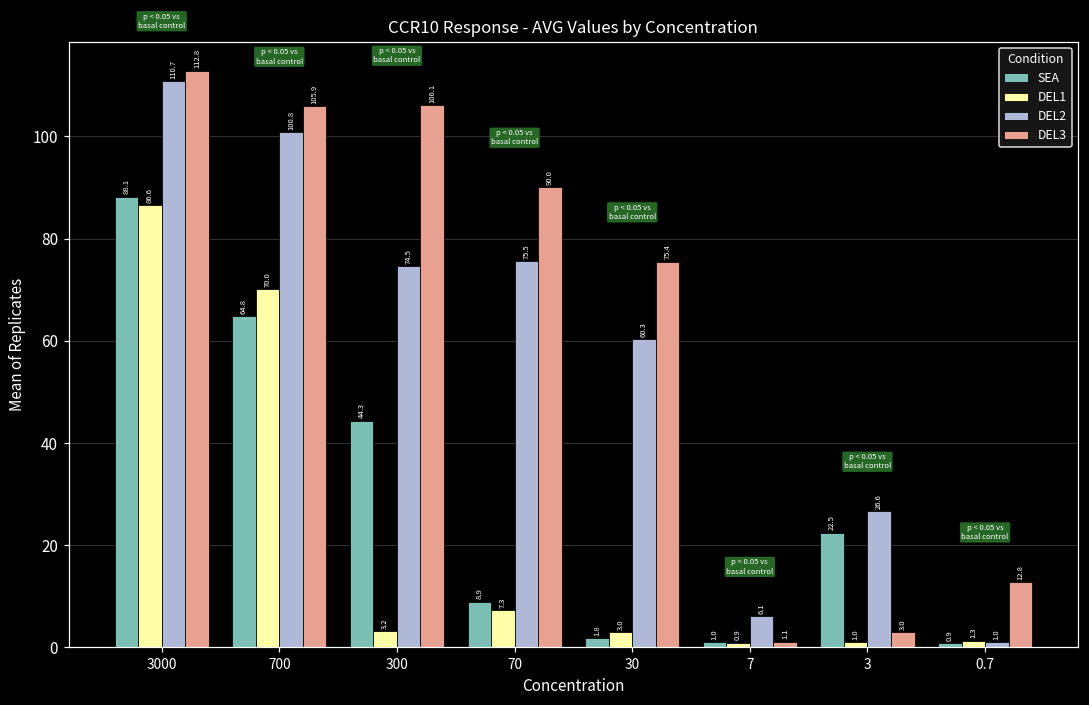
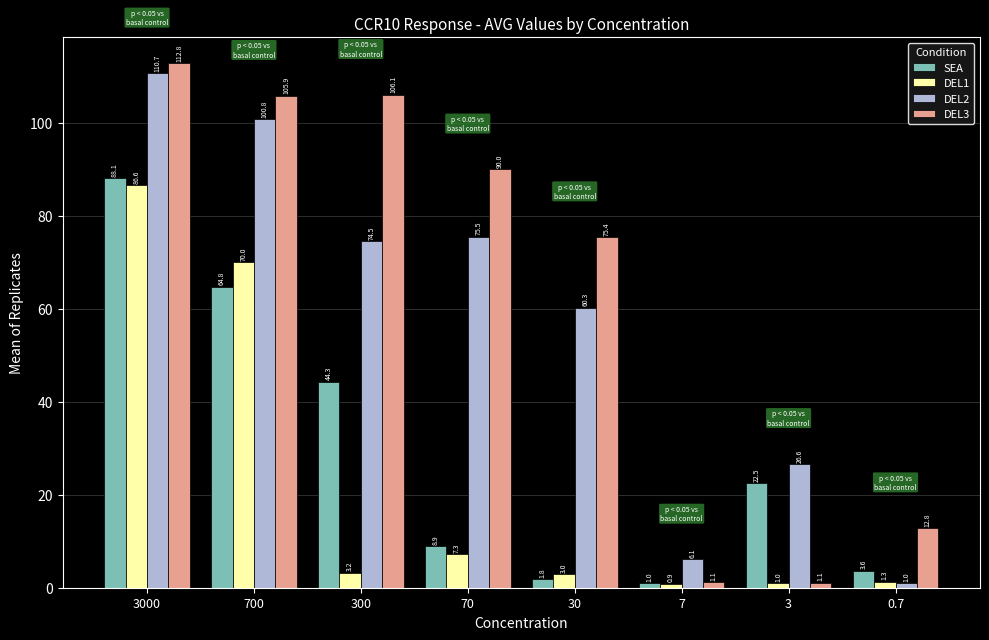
DEL3, 3: 3.0 -> 1.1
SEA, 0.7: 0.9 -> 3.6
